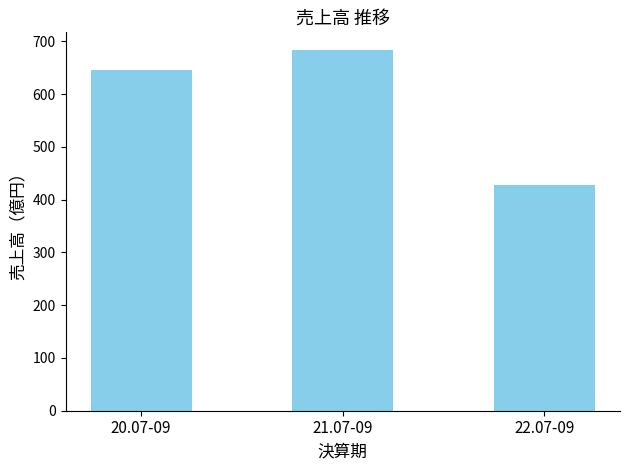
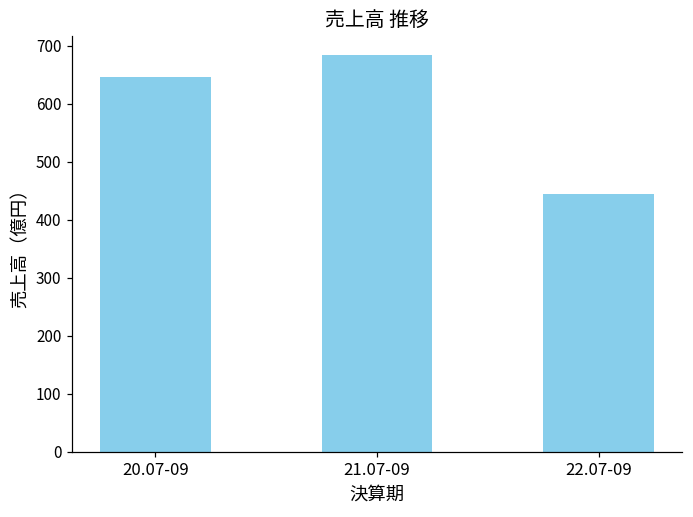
22.07-09: 430 -> 450
